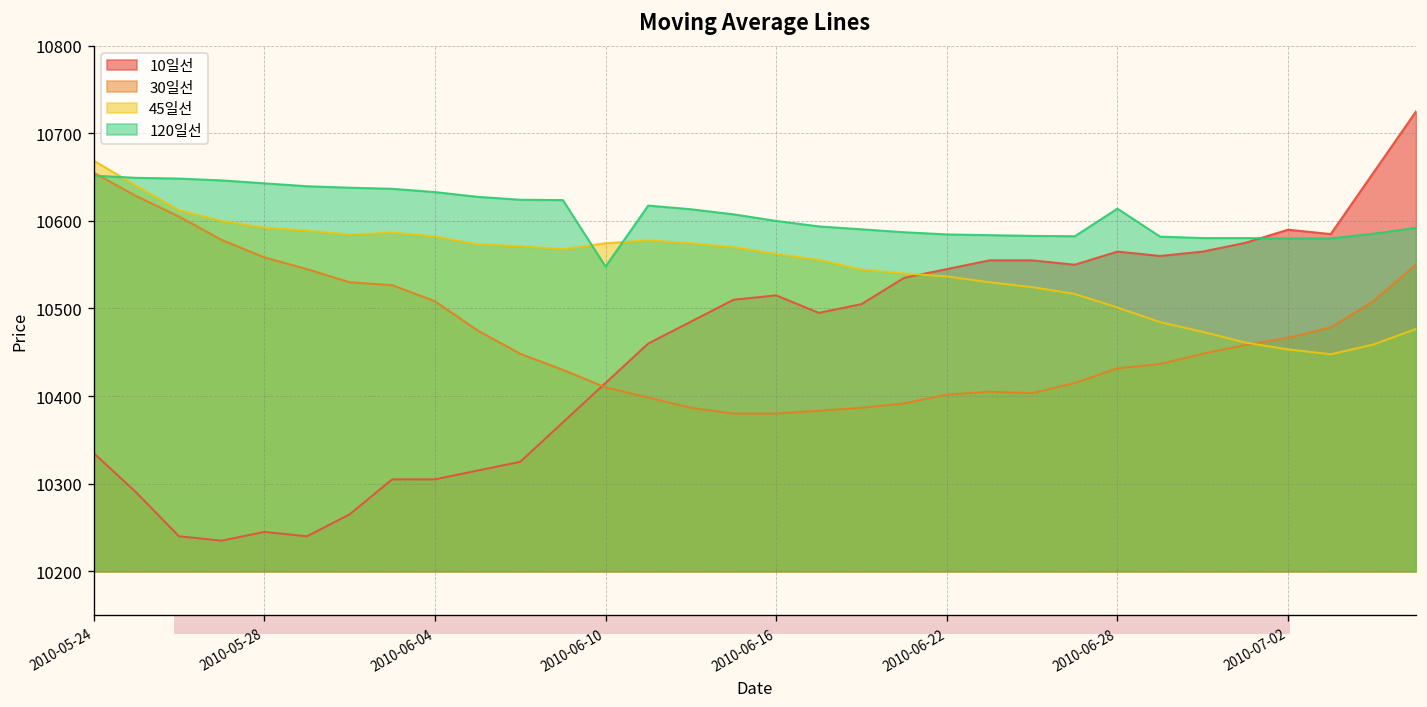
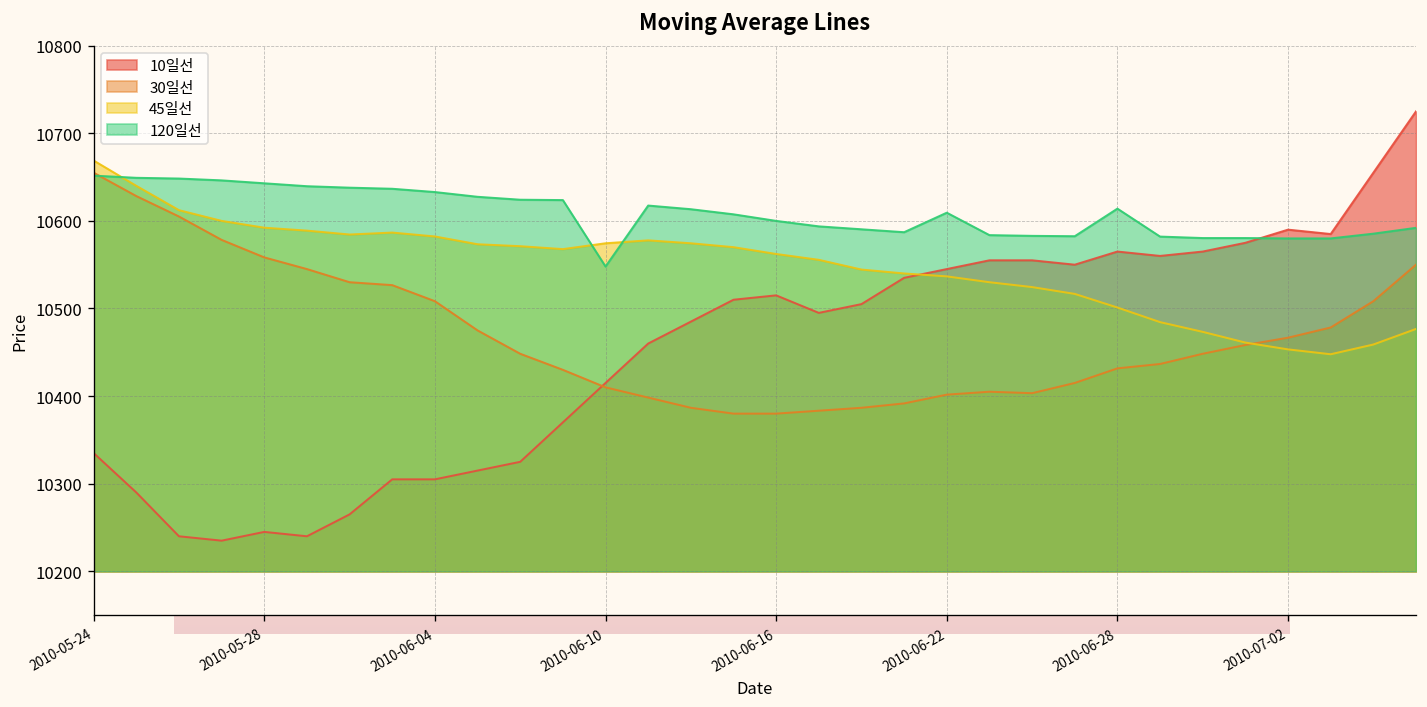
120일선, 2010-06-22: 10580 -> 10610
